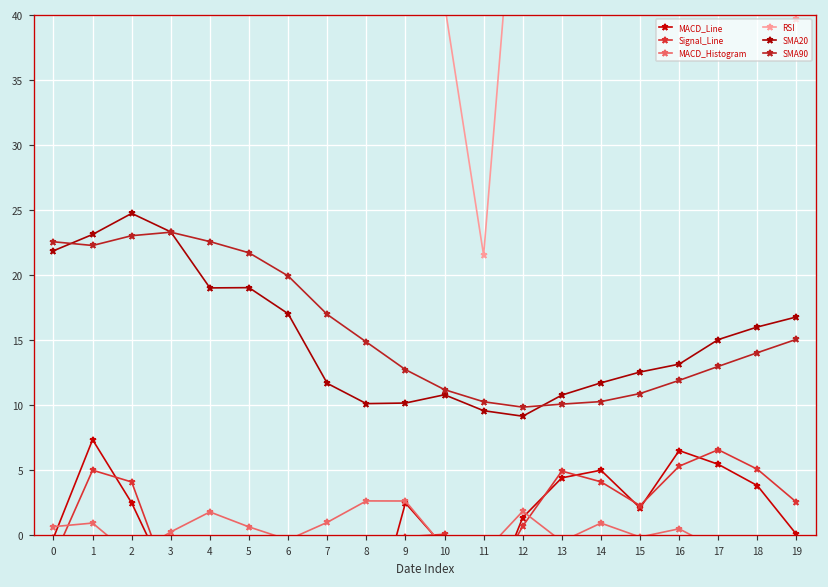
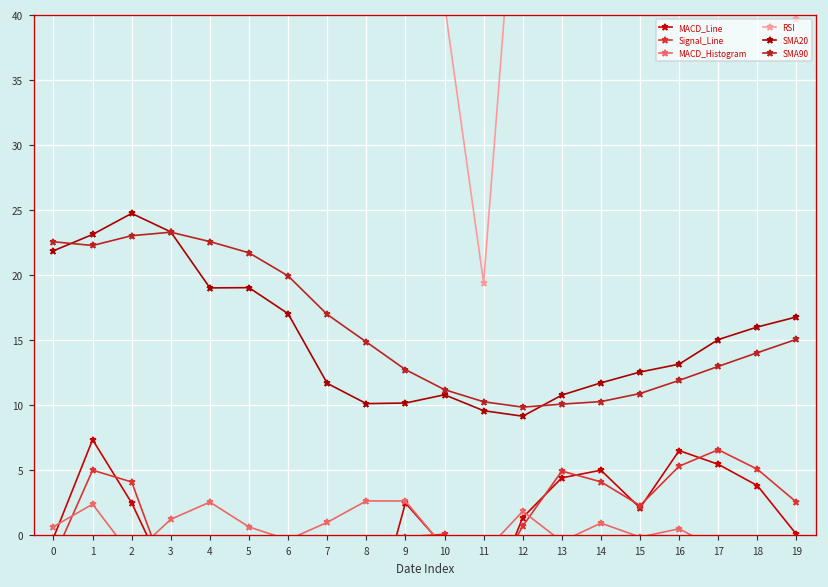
MACD_Histogram, 1: 0.9 -> 2.3
MACD_Histogram, 3: 0.2 -> 1.2
MACD_Histogram, 4: 1.8 -> 2.5
RSI, 11: 21.5 -> 19.4
